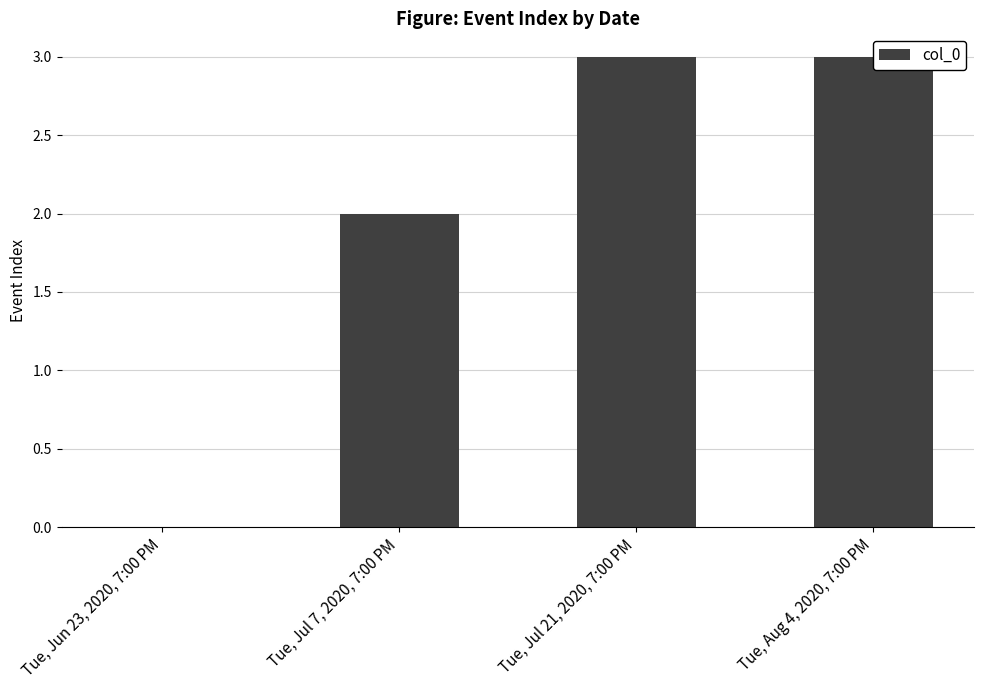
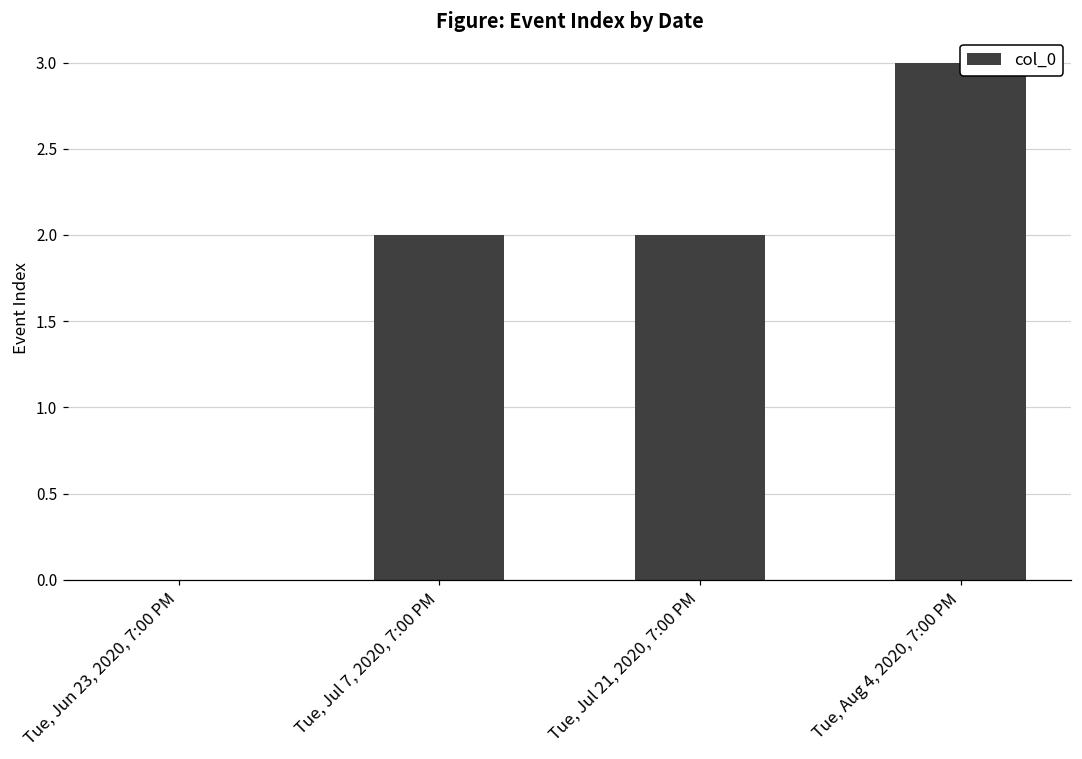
Tue, Jul 21, 2020, 7:00 PM: 3 -> 2
